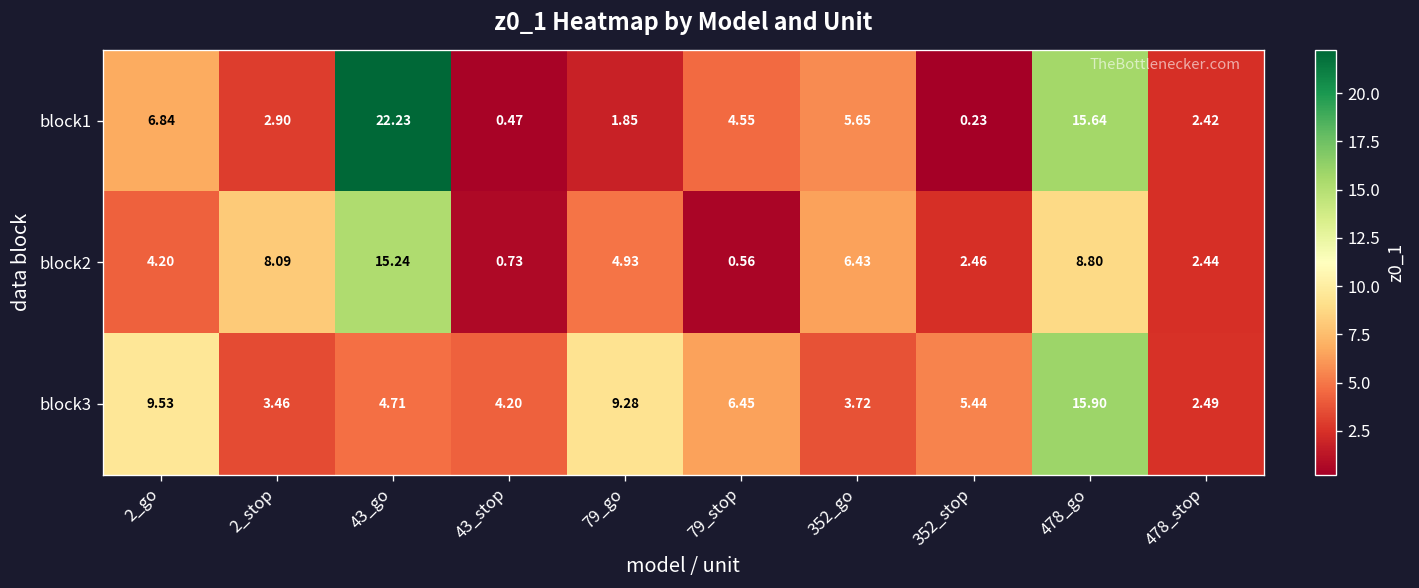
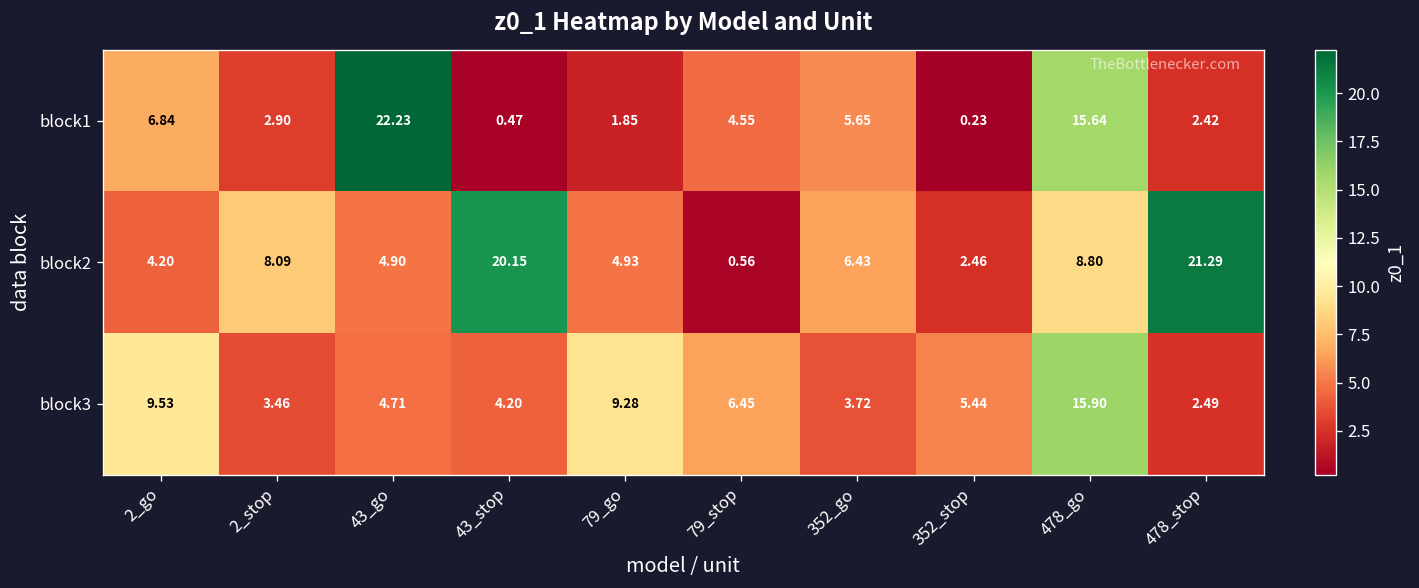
block2, 43_go: 15.24 -> 4.90
block2, 43_stop: 0.73 -> 20.15
block2, 478_stop: 2.44 -> 21.29
